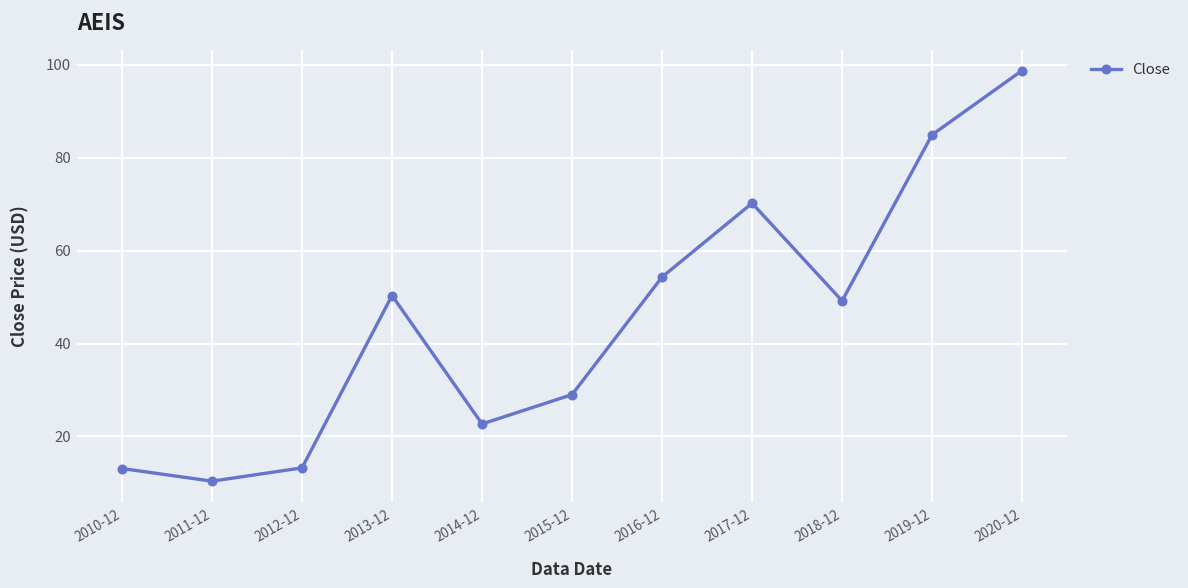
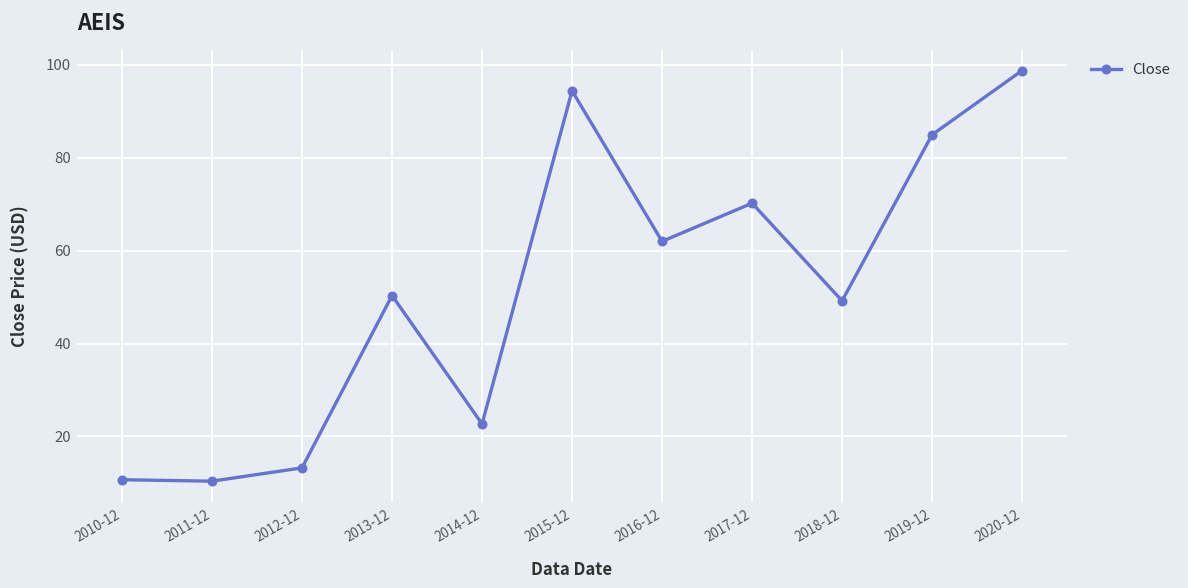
2010-12: 13 -> 11
2015-12: 29 -> 94
2016-12: 54 -> 62
